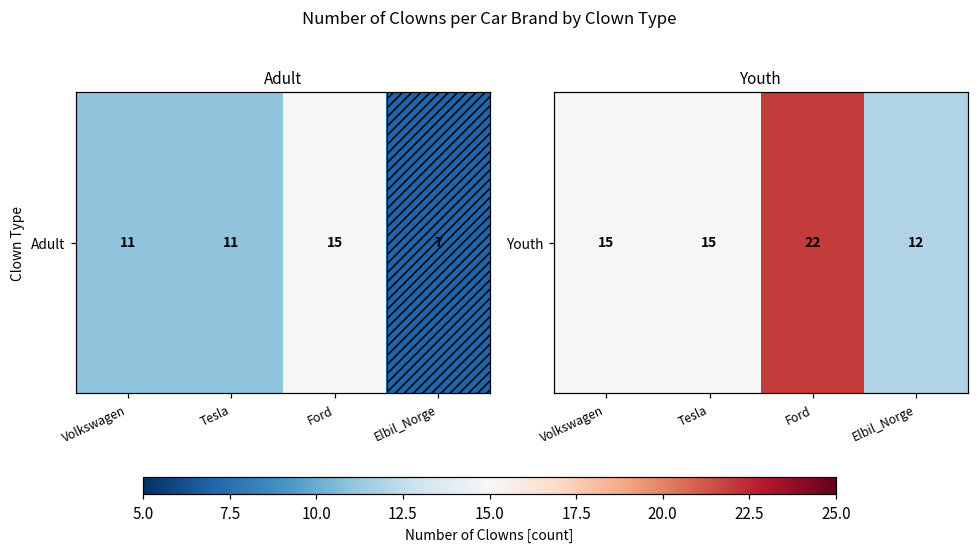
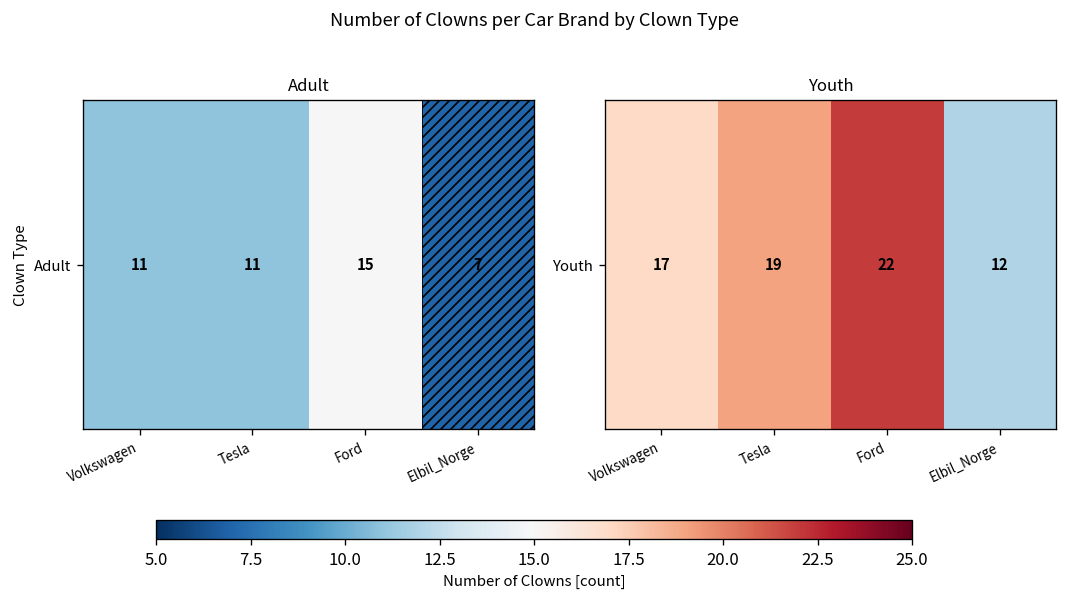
Youth, Youth, Volkswagen: 15 -> 17
Youth, Youth, Tesla: 15 -> 19
